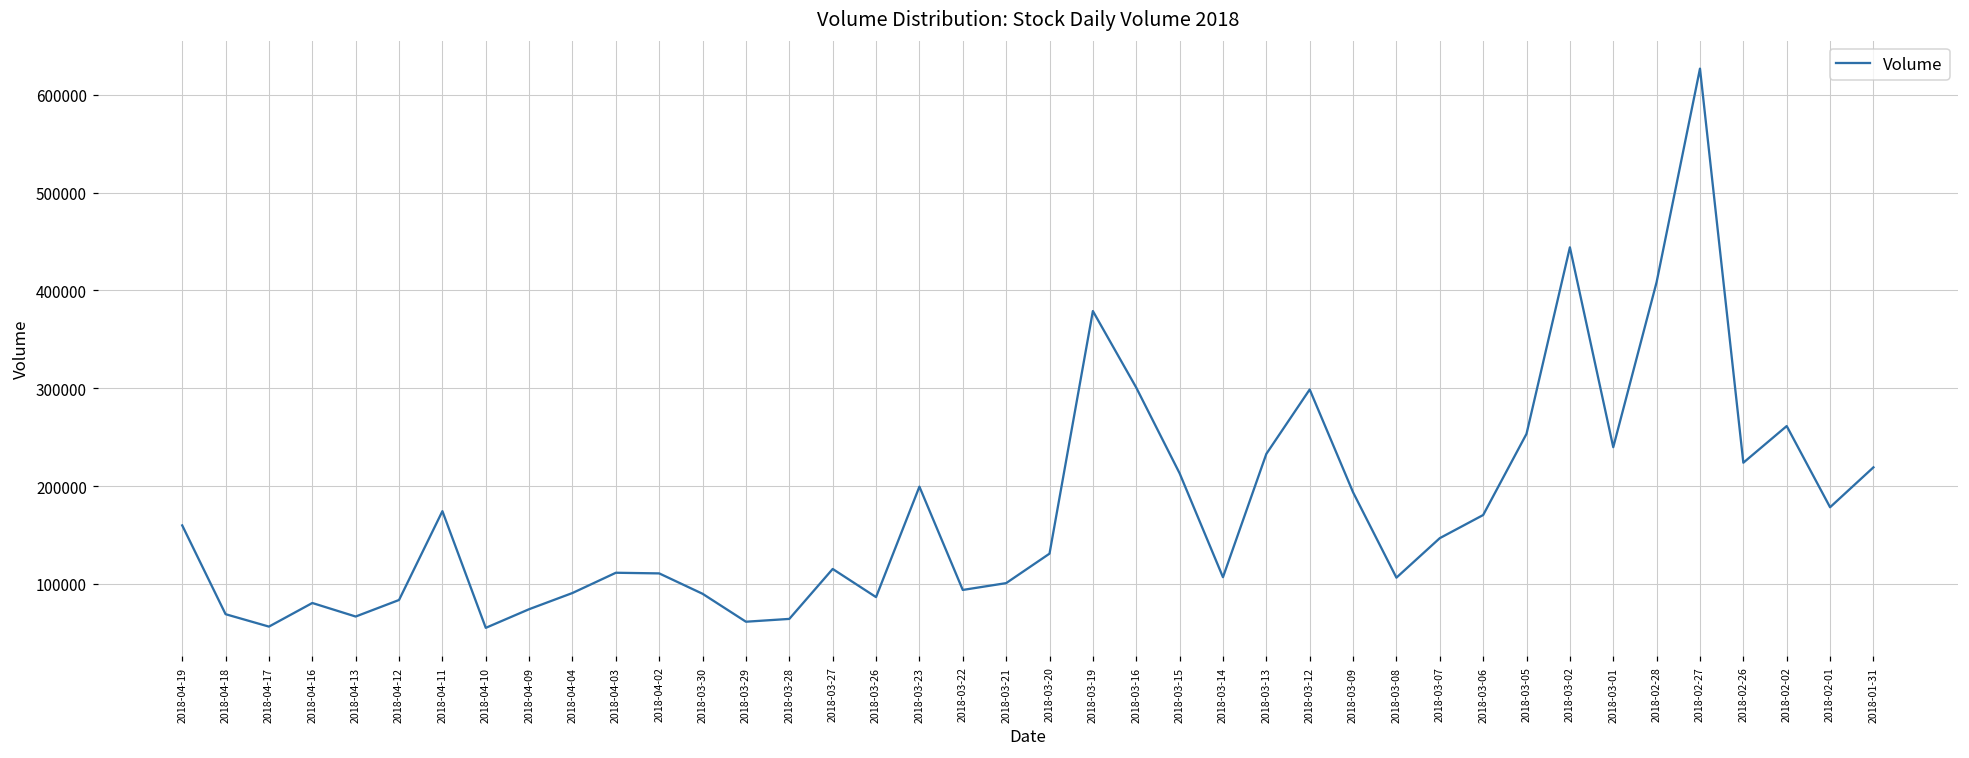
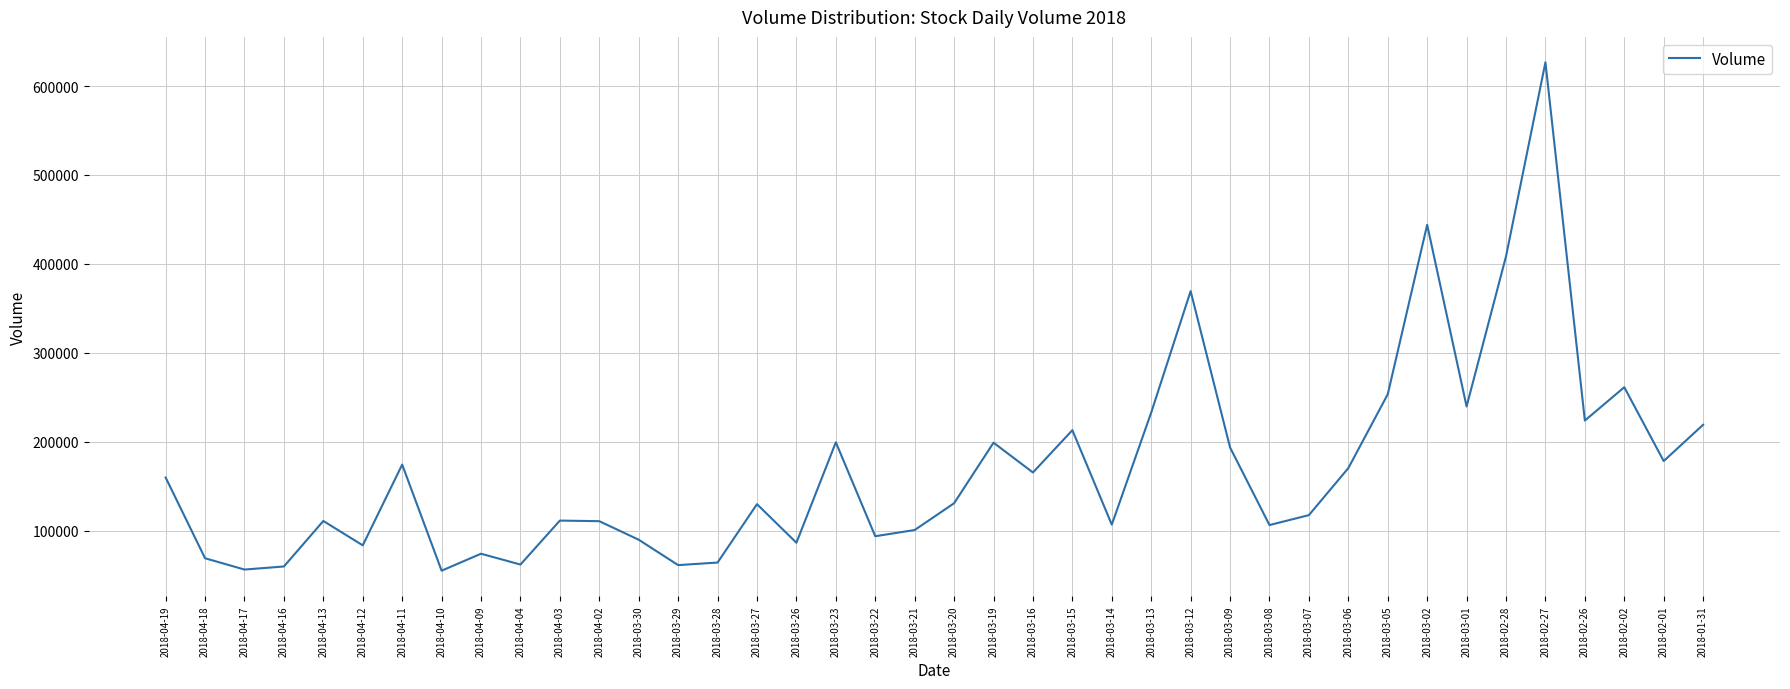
2018-04-16: 80000 -> 60000
2018-04-13: 70000 -> 110000
2018-04-04: 90000 -> 60000
2018-03-27: 120000 -> 130000
2018-03-19: 380000 -> 200000
2018-03-16: 300000 -> 170000
2018-03-12: 300000 -> 370000
2018-03-07: 150000 -> 120000
